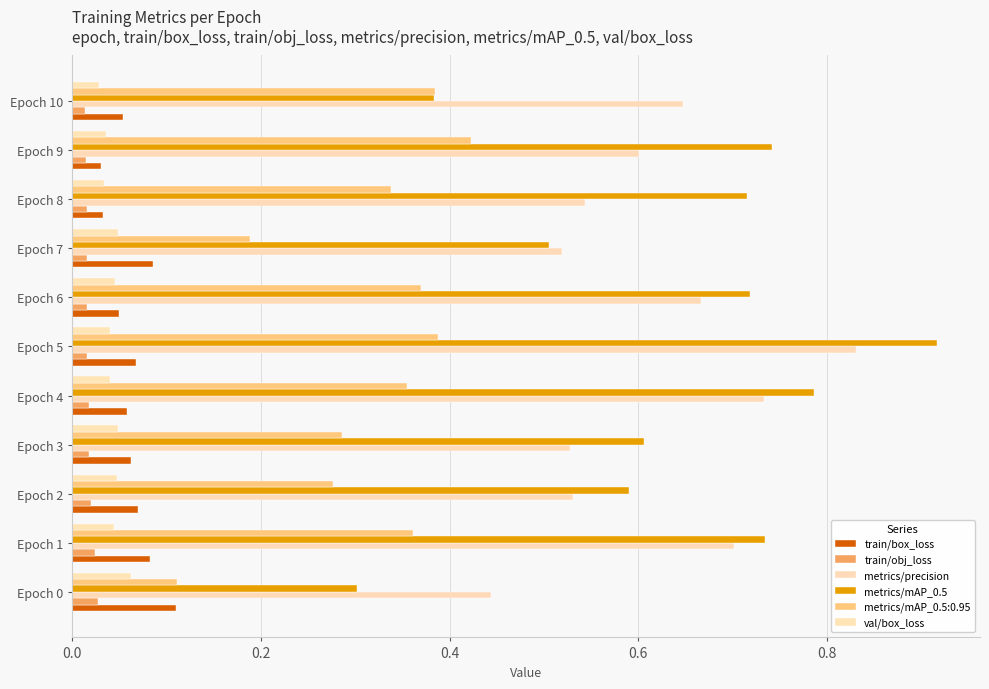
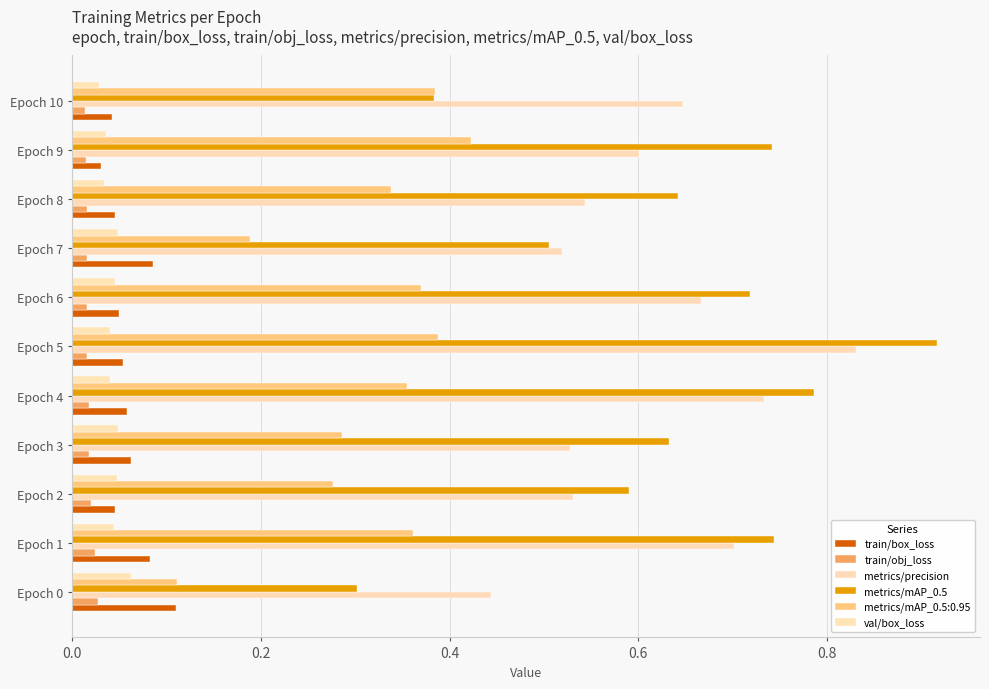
train/box_loss, Epoch 10: 0.05 -> 0.04
metrics/mAP_0.5, Epoch 8: 0.72 -> 0.64
train/box_loss, Epoch 8: 0.03 -> 0.05
train/box_loss, Epoch 5: 0.07 -> 0.05
metrics/mAP_0.5, Epoch 3: 0.61 -> 0.63
train/box_loss, Epoch 2: 0.07 -> 0.05
metrics/mAP_0.5, Epoch 1: 0.73 -> 0.74
